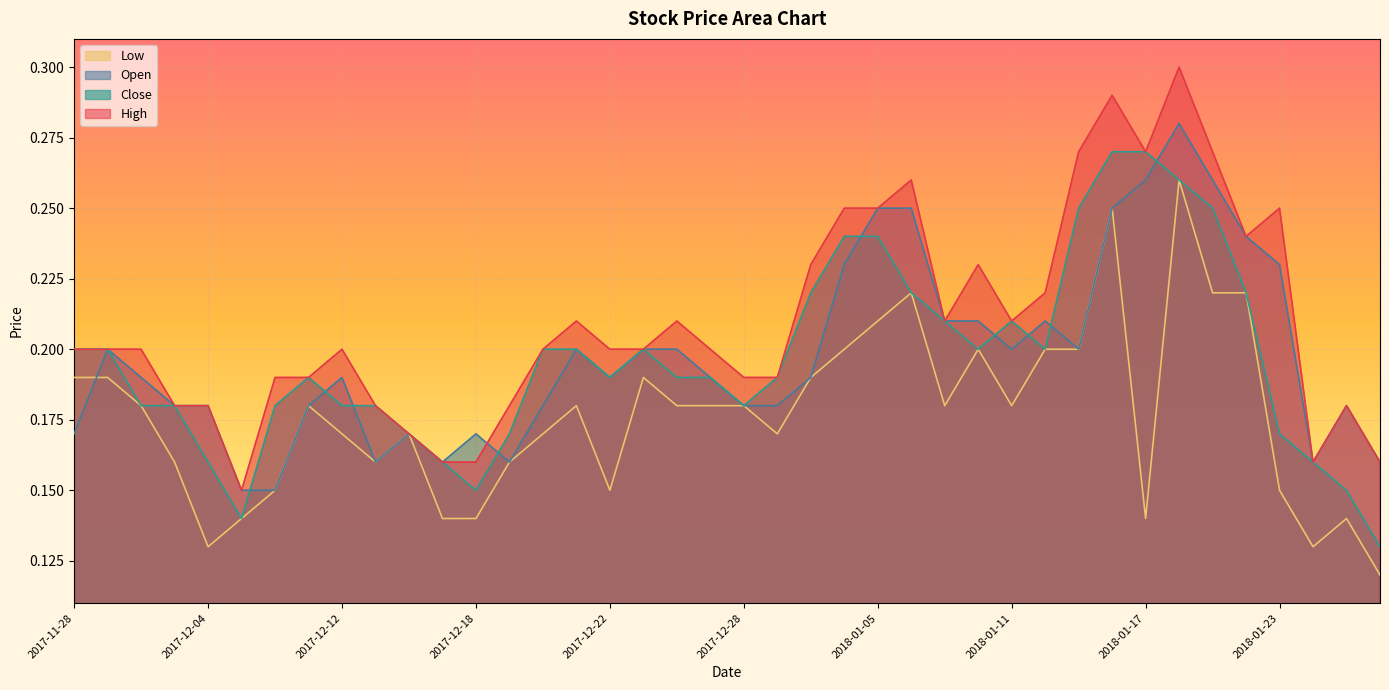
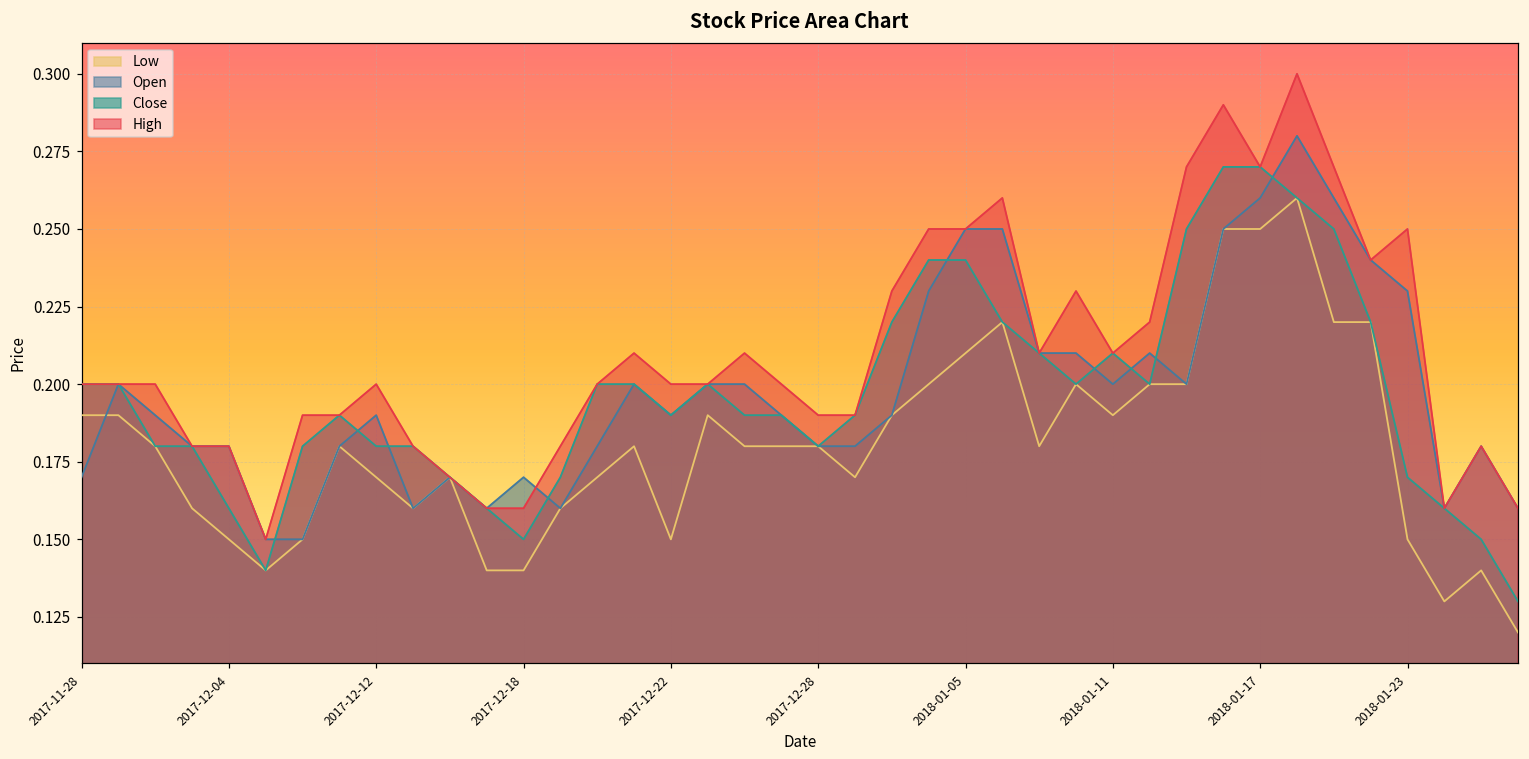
Low, 2017-12-04: 0.13 -> 0.15
Low, 2018-01-11: 0.18 -> 0.19
Low, 2018-01-17: 0.14 -> 0.25
